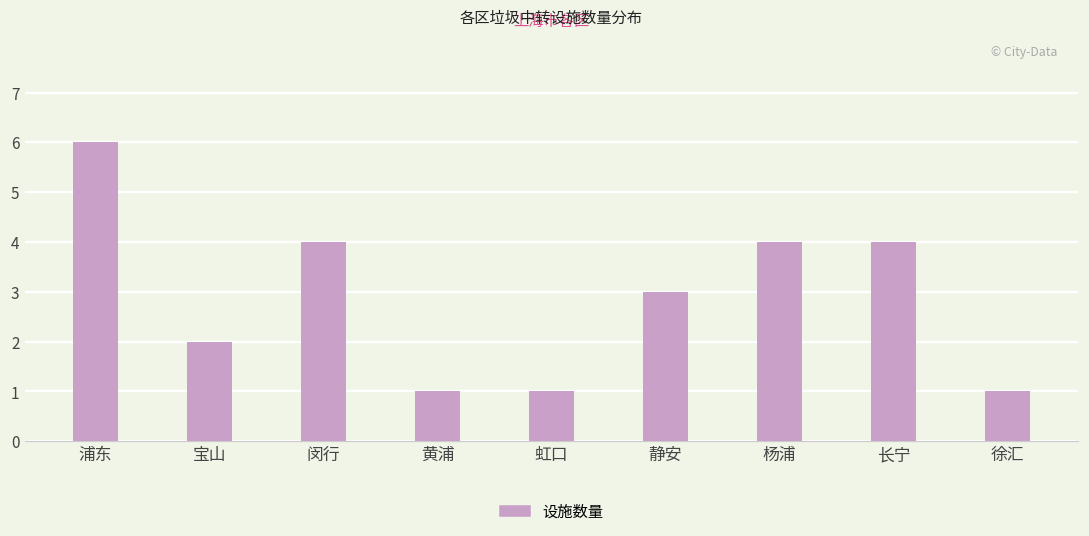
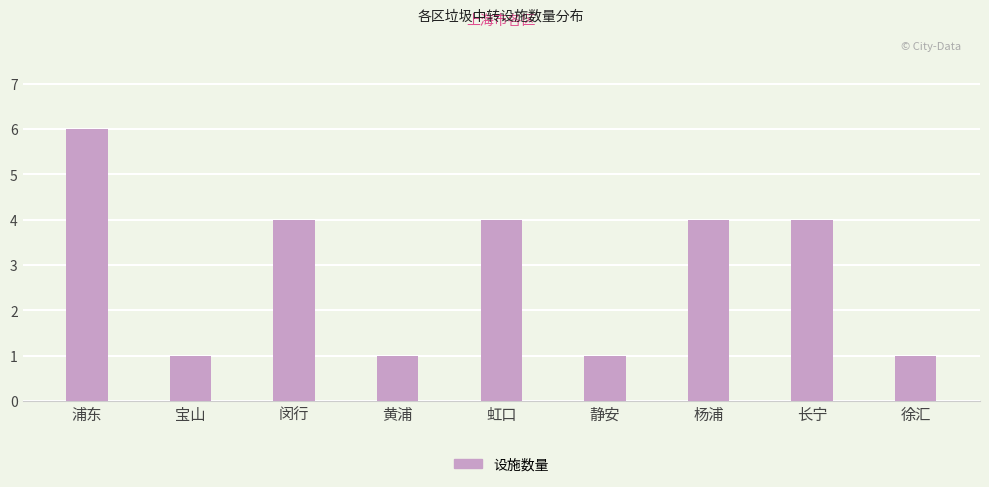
宝山: 2 -> 1
虹口: 1 -> 4
静安: 3 -> 1
